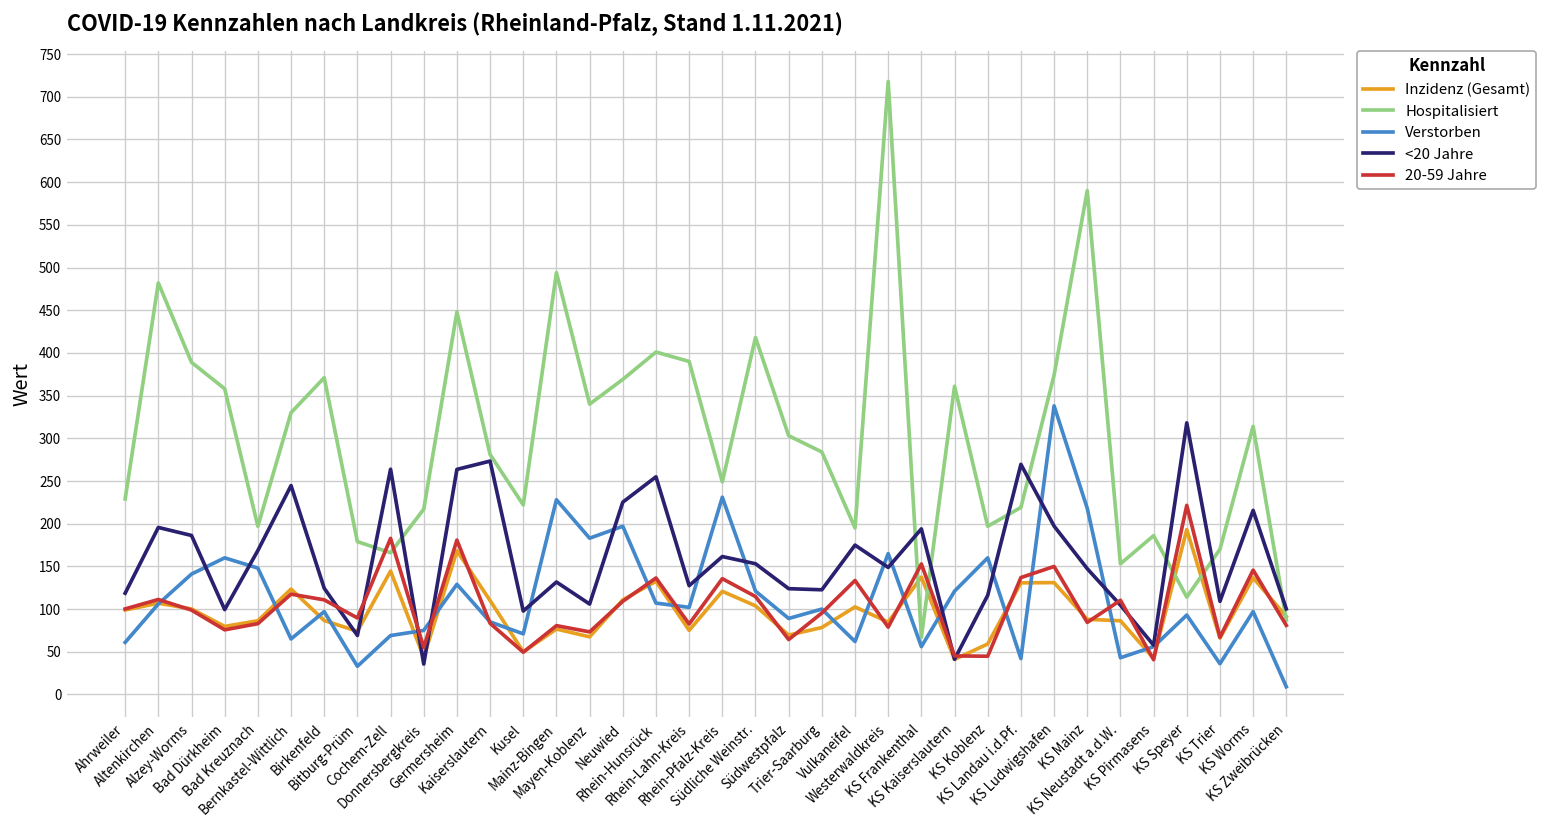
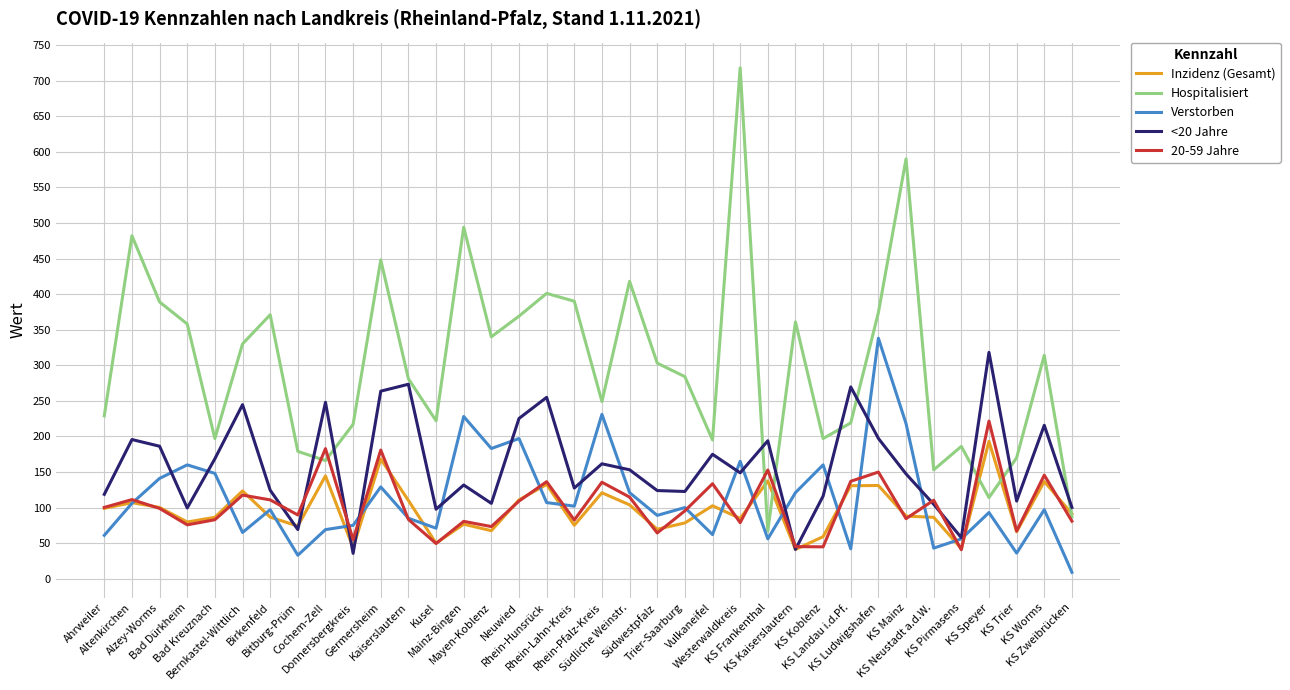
<20 Jahre, Cochem-Zell: 260 -> 250
